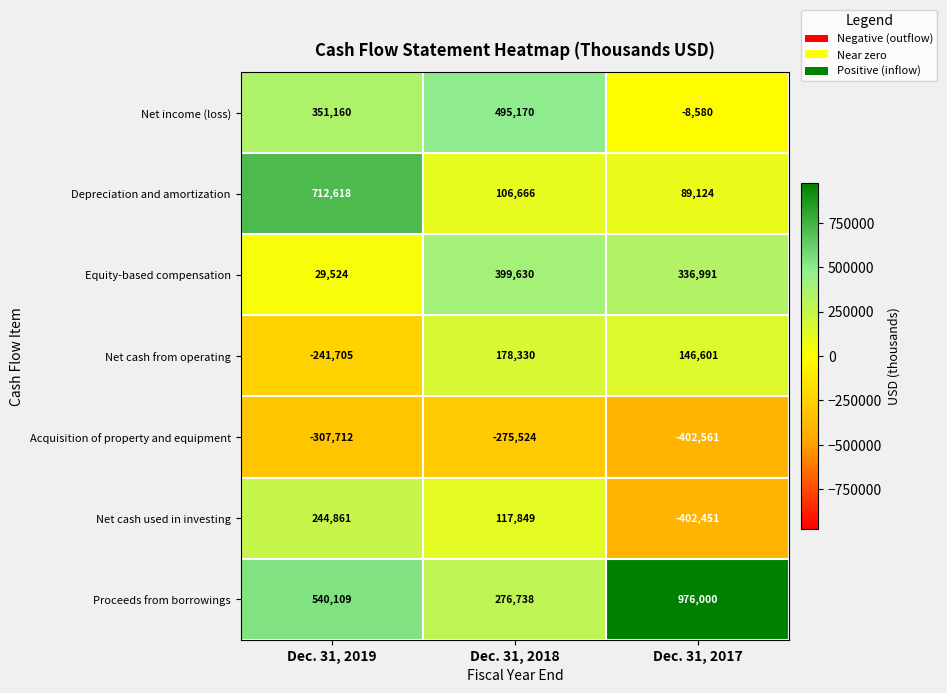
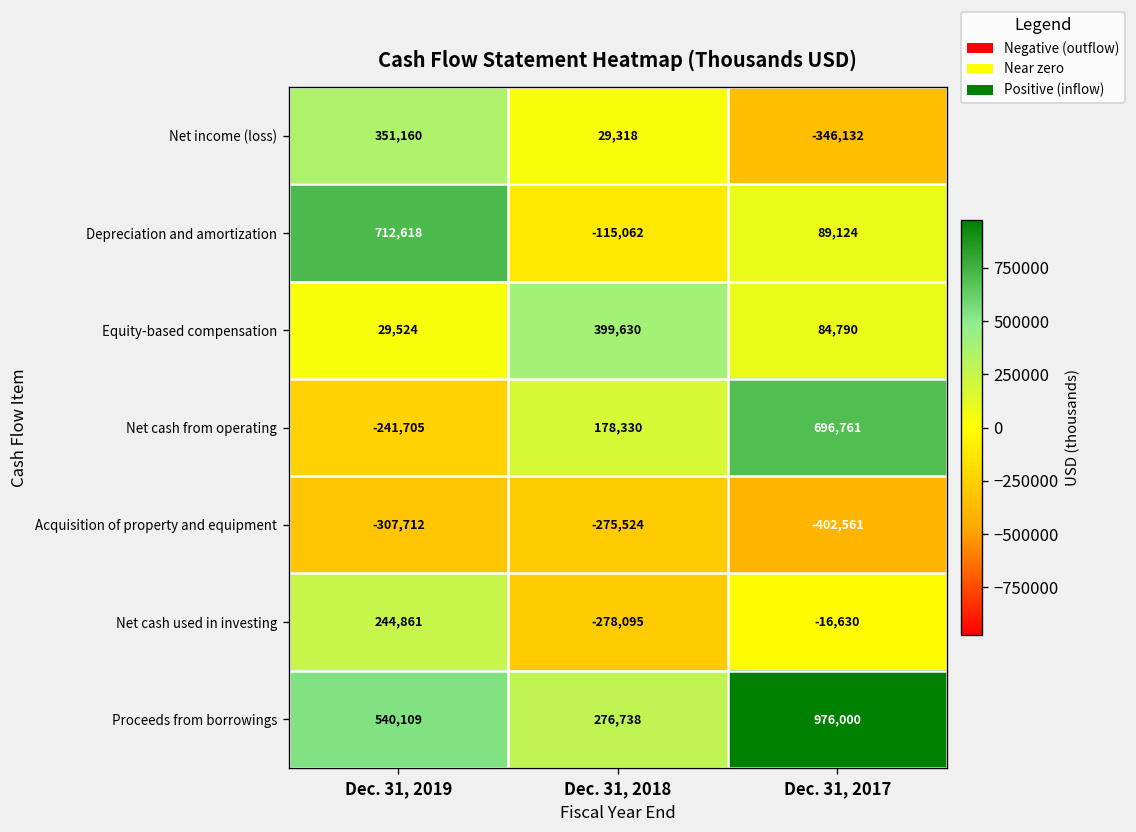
Net income (loss), Dec. 31, 2018: 495,170 -> 29,318
Net income (loss), Dec. 31, 2017: -8,580 -> -346,132
Depreciation and amortization, Dec. 31, 2018: 106,666 -> -115,062
Equity-based compensation, Dec. 31, 2017: 336,991 -> 84,790
Net cash from operating, Dec. 31, 2017: 146,601 -> 696,761
Net cash used in investing, Dec. 31, 2018: 117,849 -> -278,095
Net cash used in investing, Dec. 31, 2017: -402,451 -> -16,630
